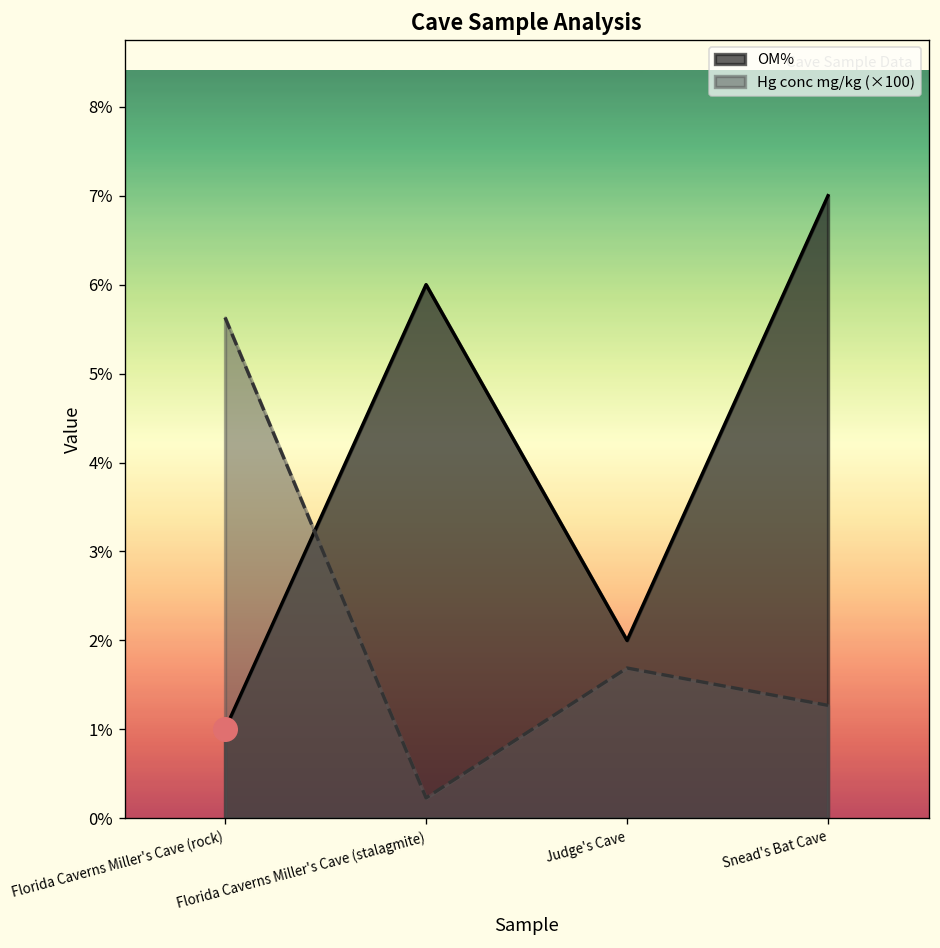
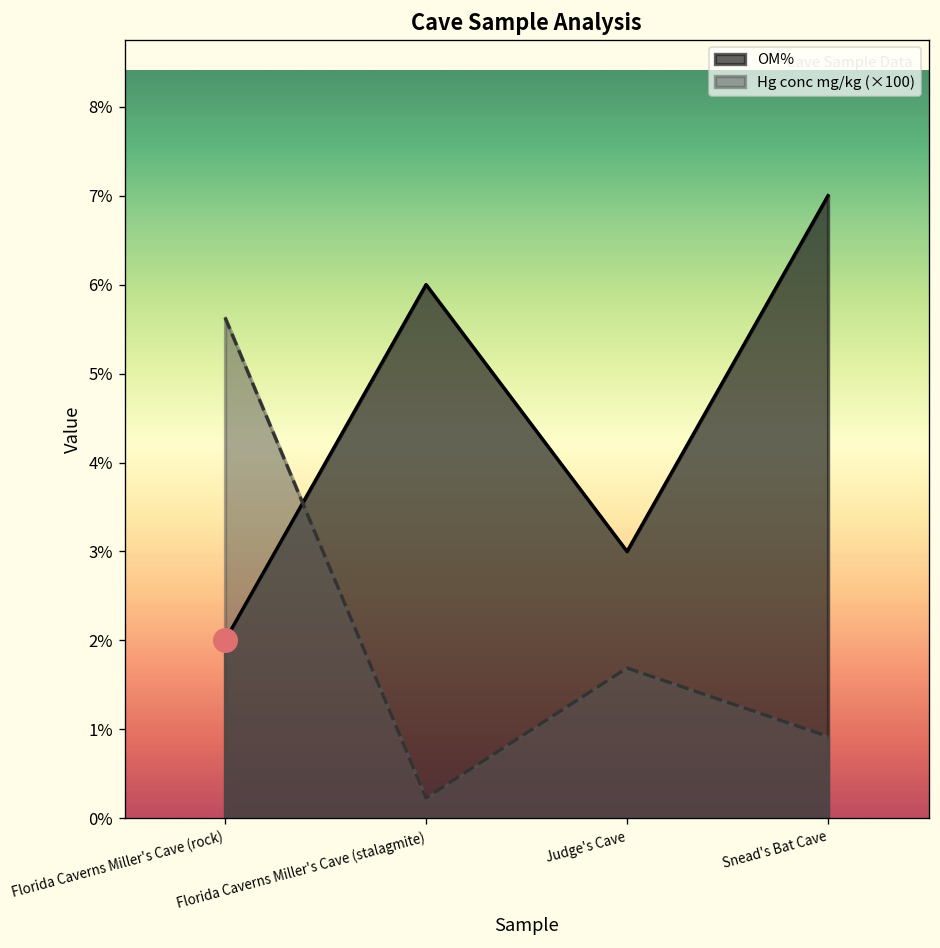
OM%, Florida Caverns Miller's Cave (rock): 1% -> 2%
OM%, Judge's Cave: 2% -> 3%
Hg conc mg/kg (×100), Snead's Bat Cave: 1.3% -> 0.9%
